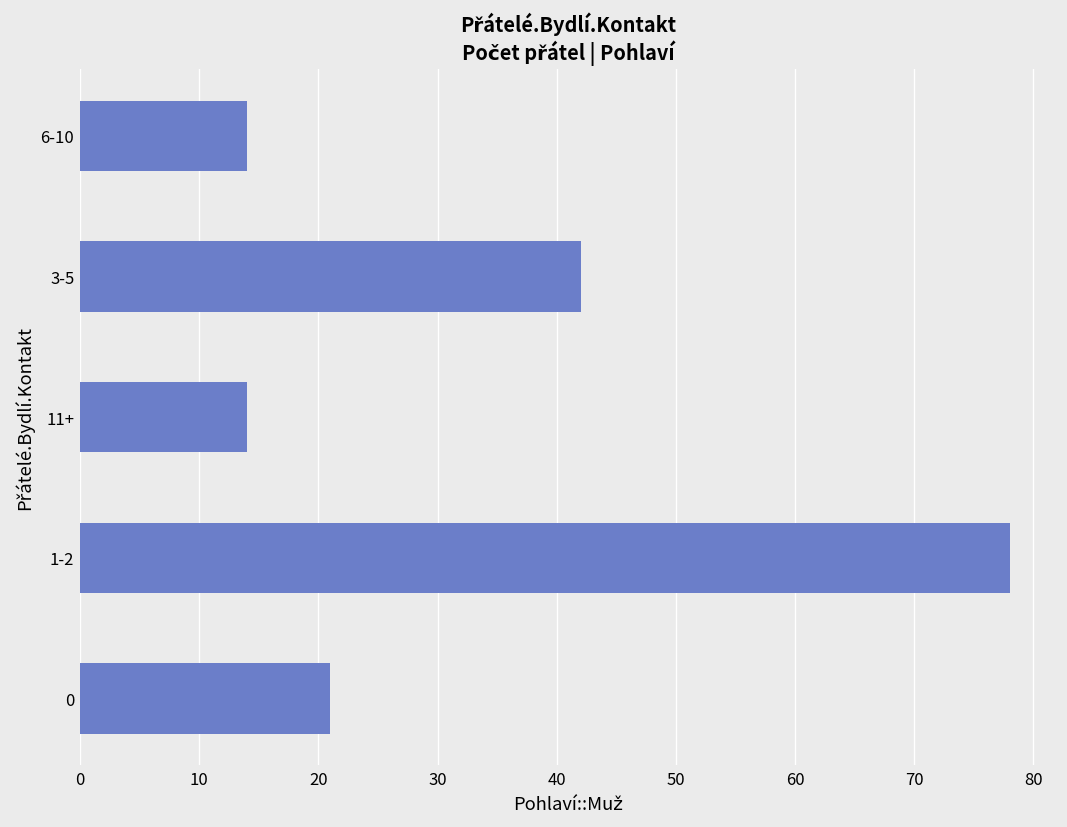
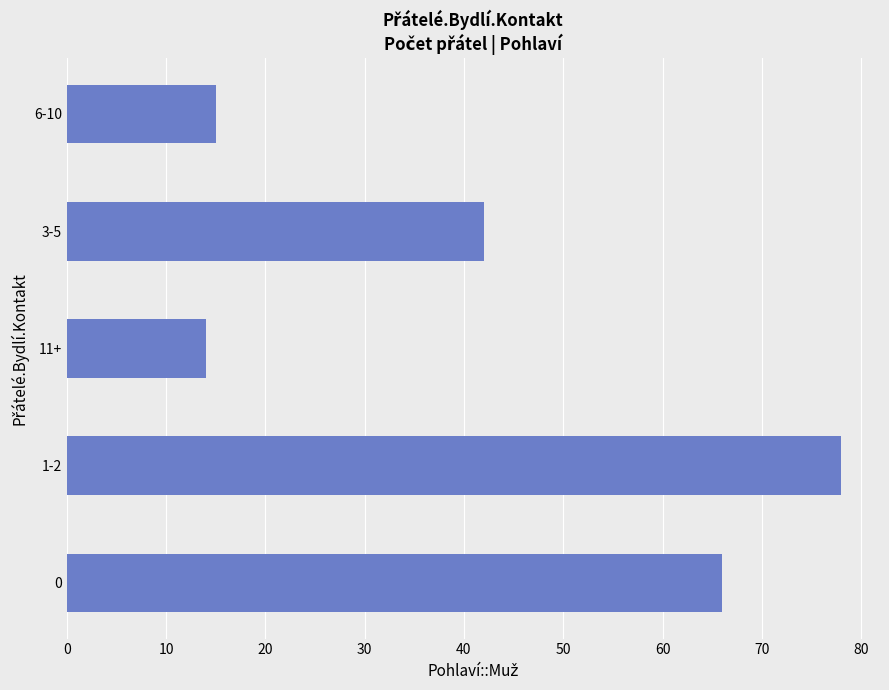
6-10: 14 -> 15
0: 21 -> 66
